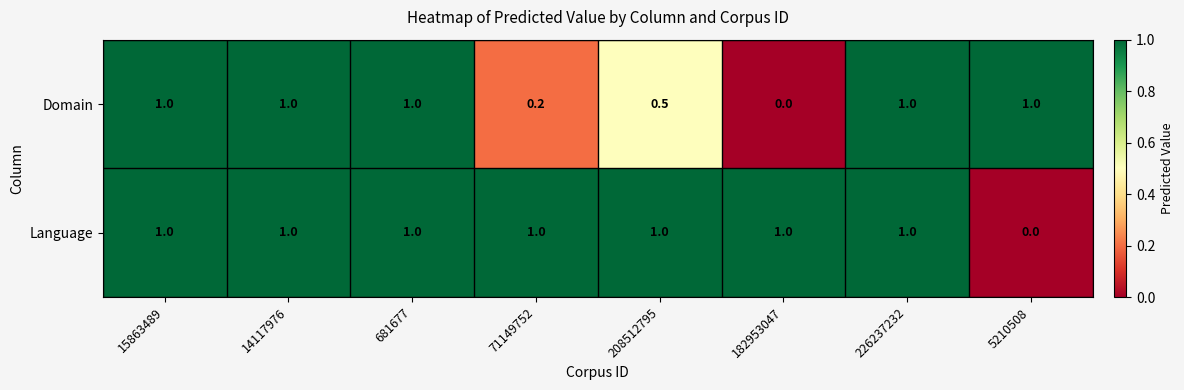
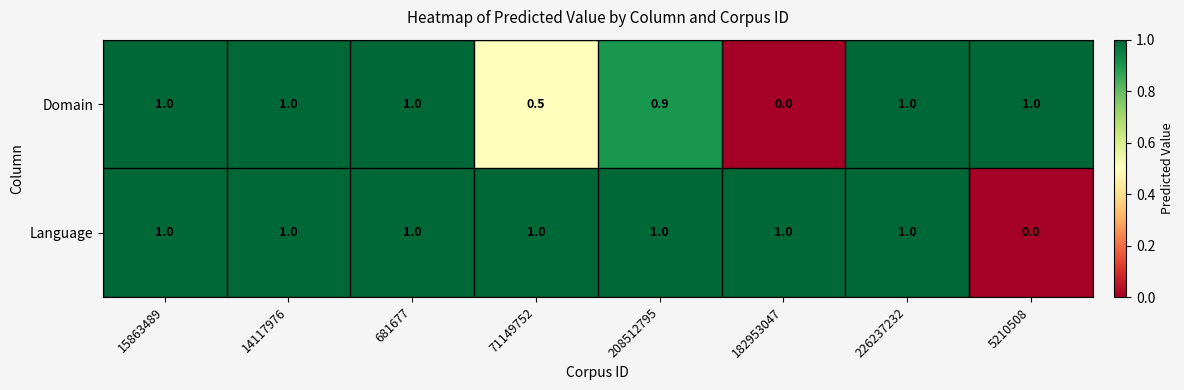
Domain, 71149752: 0.2 -> 0.5
Domain, 208512795: 0.5 -> 0.9
